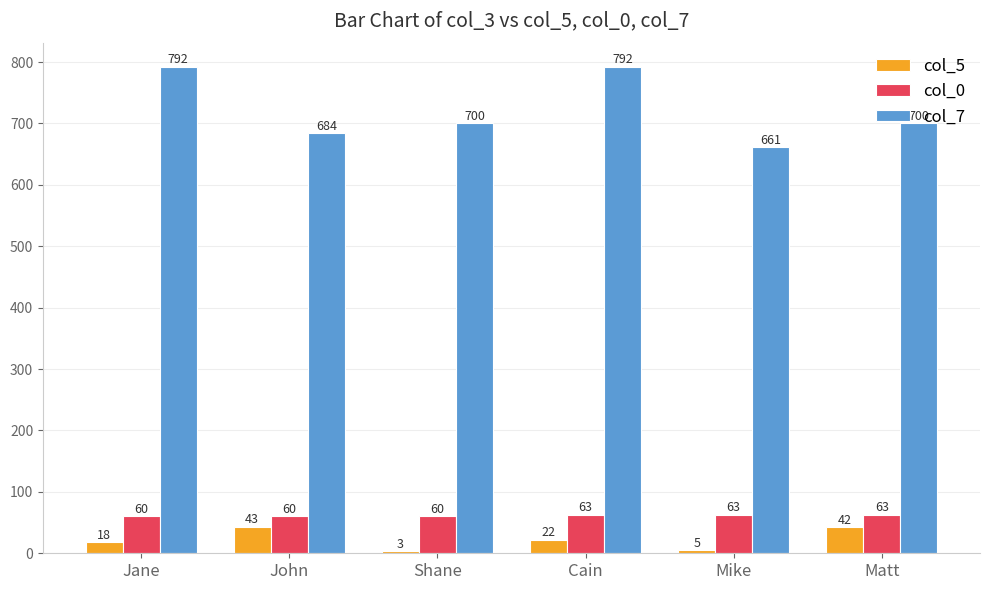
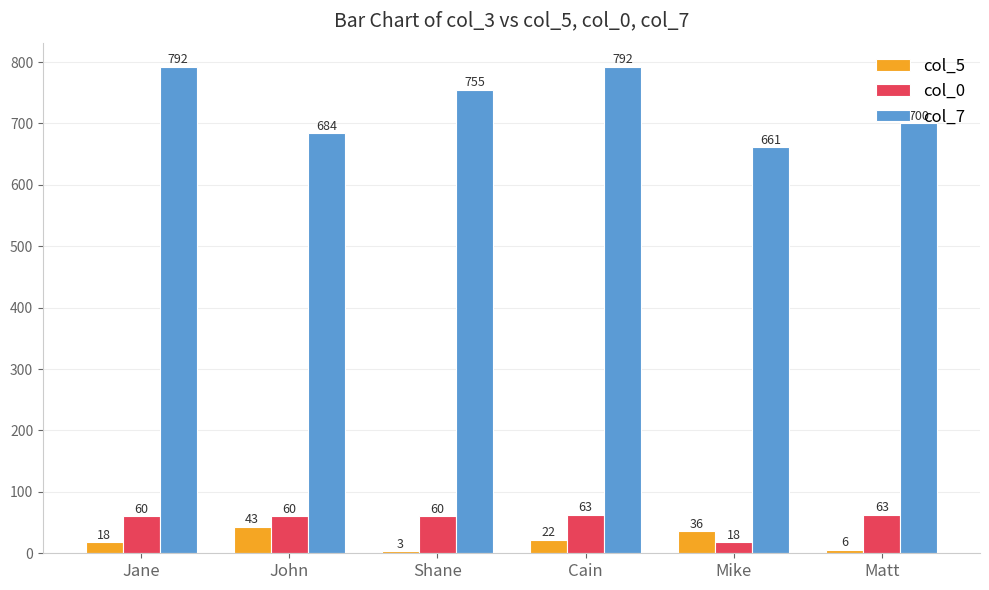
col_7, Shane: 700 -> 755
col_5, Mike: 5 -> 36
col_0, Mike: 63 -> 18
col_5, Matt: 42 -> 6
